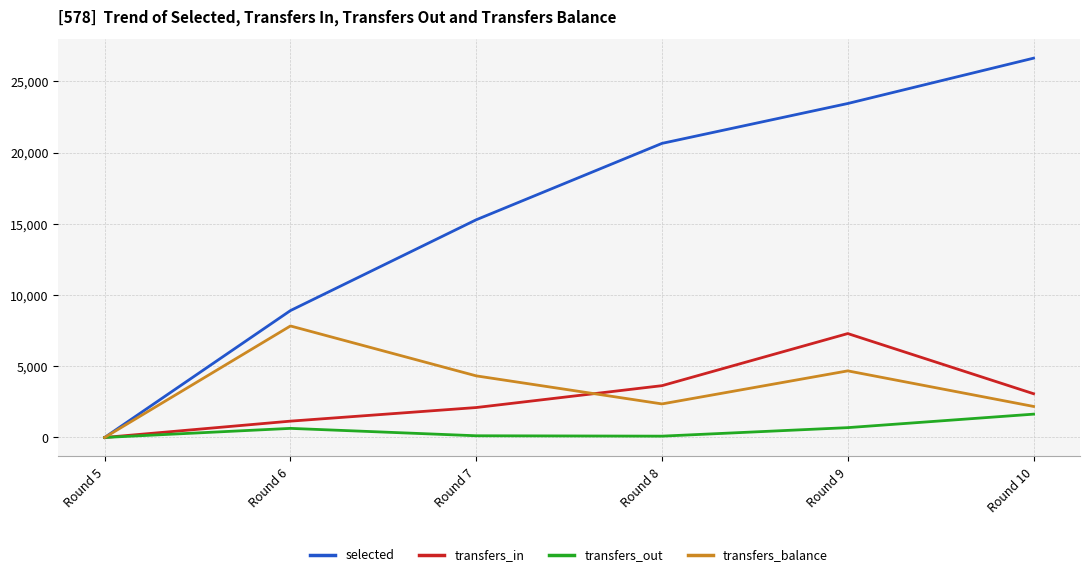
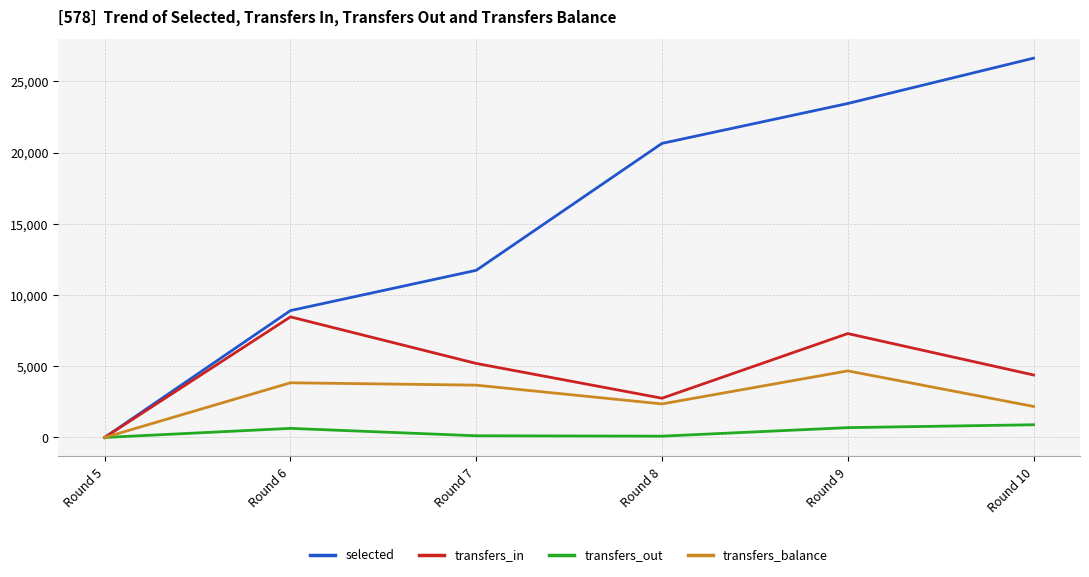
transfers_in, Round 6: 1,100 -> 8,500
transfers_balance, Round 6: 7,800 -> 3,800
selected, Round 7: 15,300 -> 11,700
transfers_in, Round 7: 2,100 -> 5,200
transfers_balance, Round 7: 4,300 -> 3,700
transfers_in, Round 8: 3,600 -> 2,800
transfers_in, Round 10: 3,100 -> 4,400
transfers_out, Round 10: 1,600 -> 900
